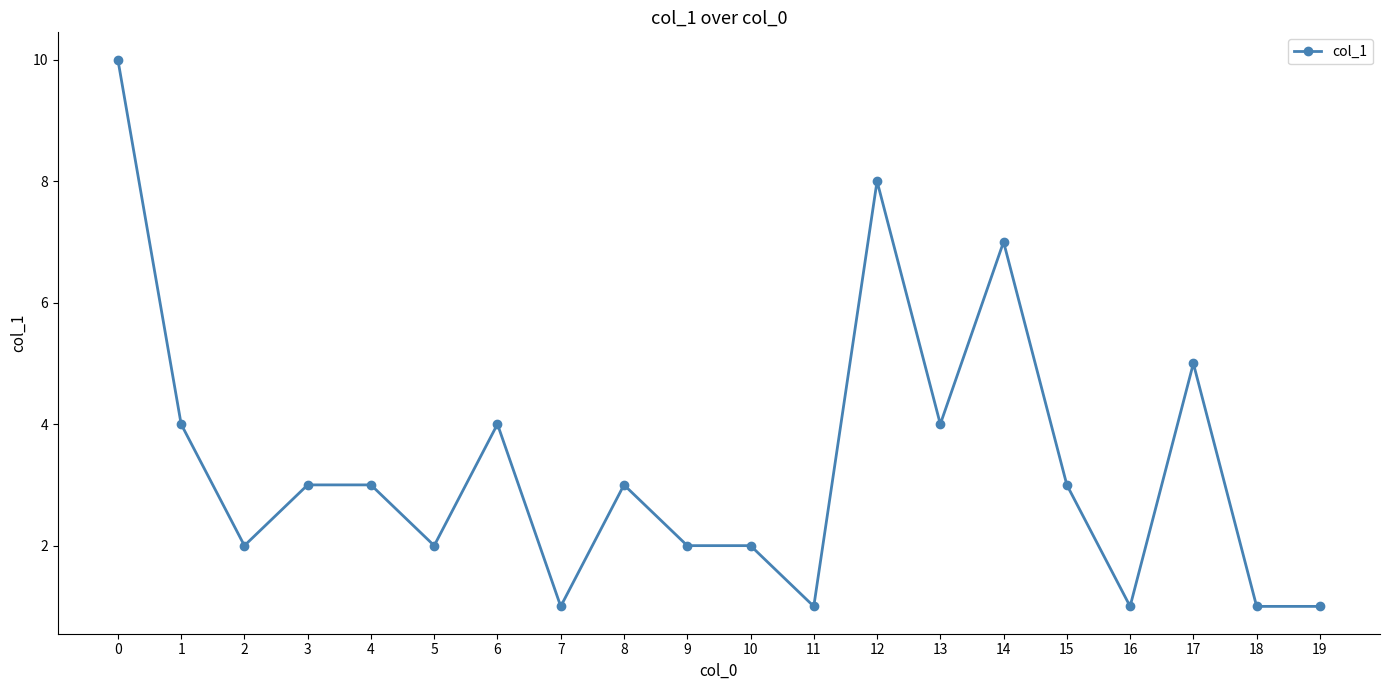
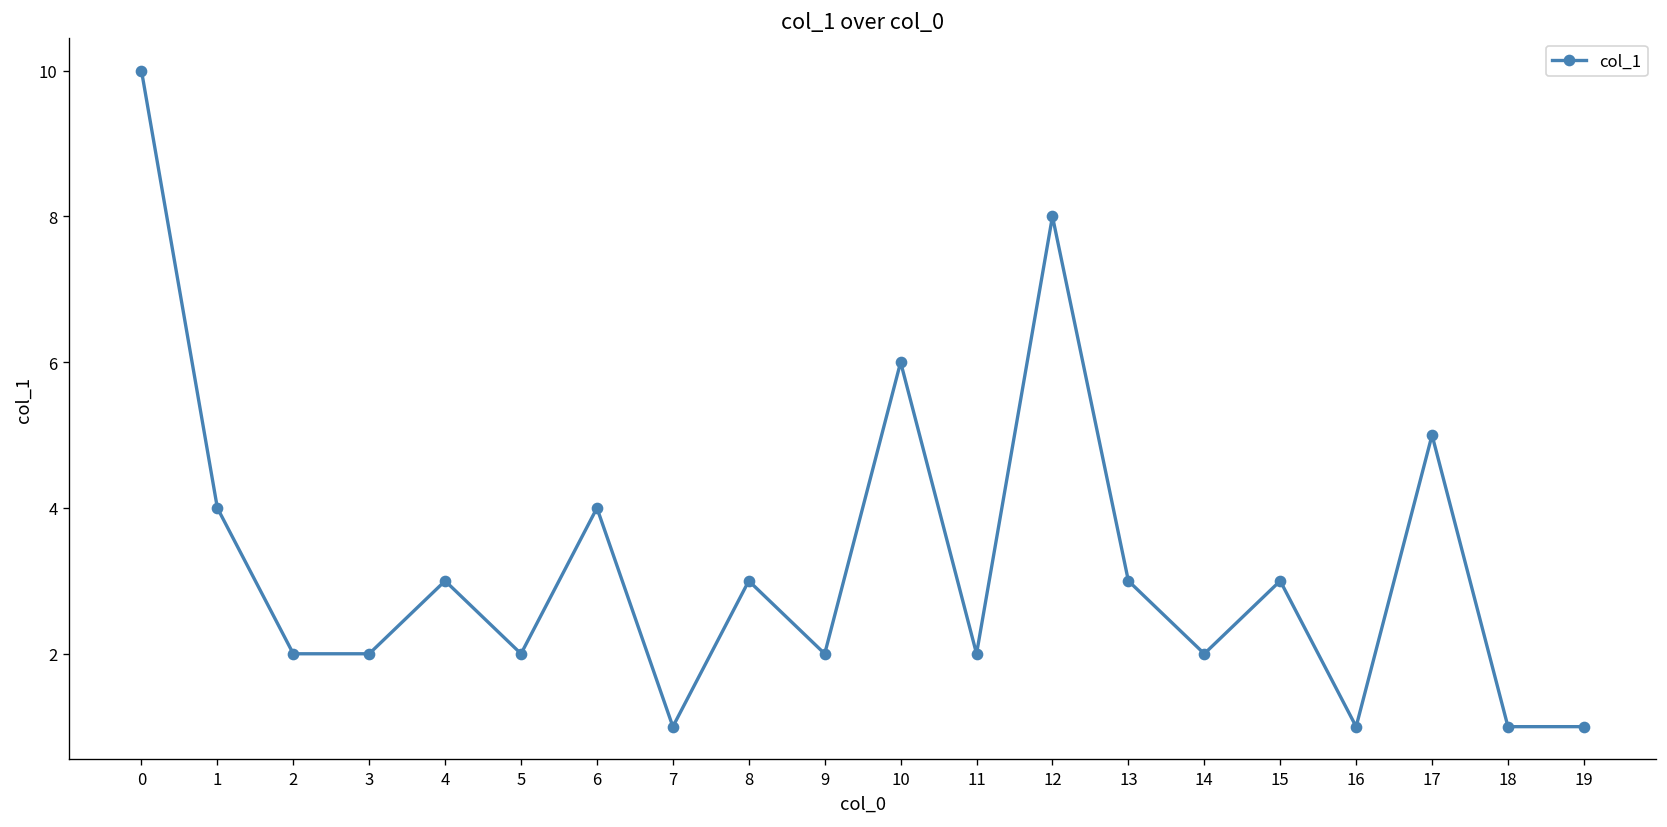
3: 3 -> 2
10: 2 -> 6
11: 1 -> 2
13: 4 -> 3
14: 7 -> 2
